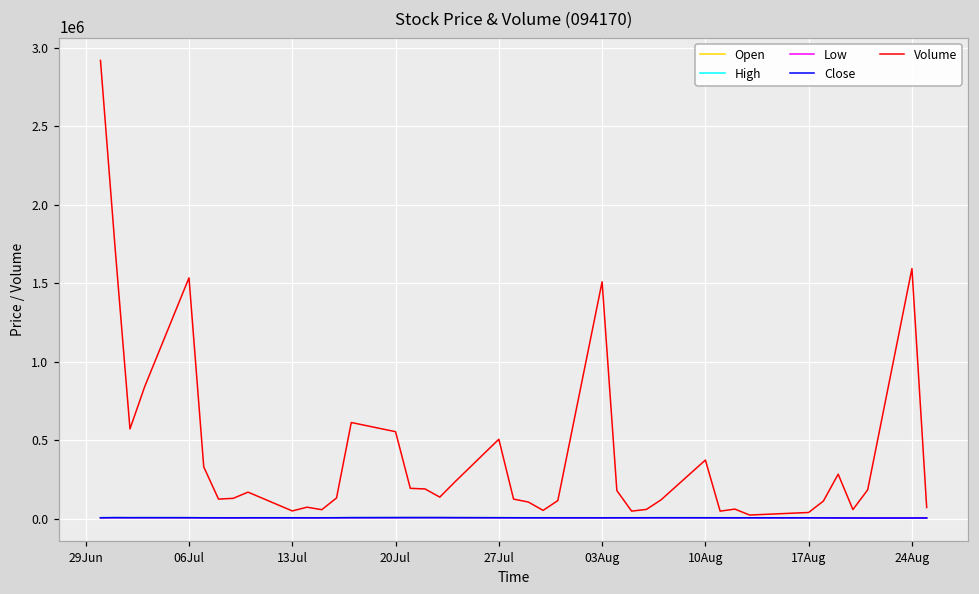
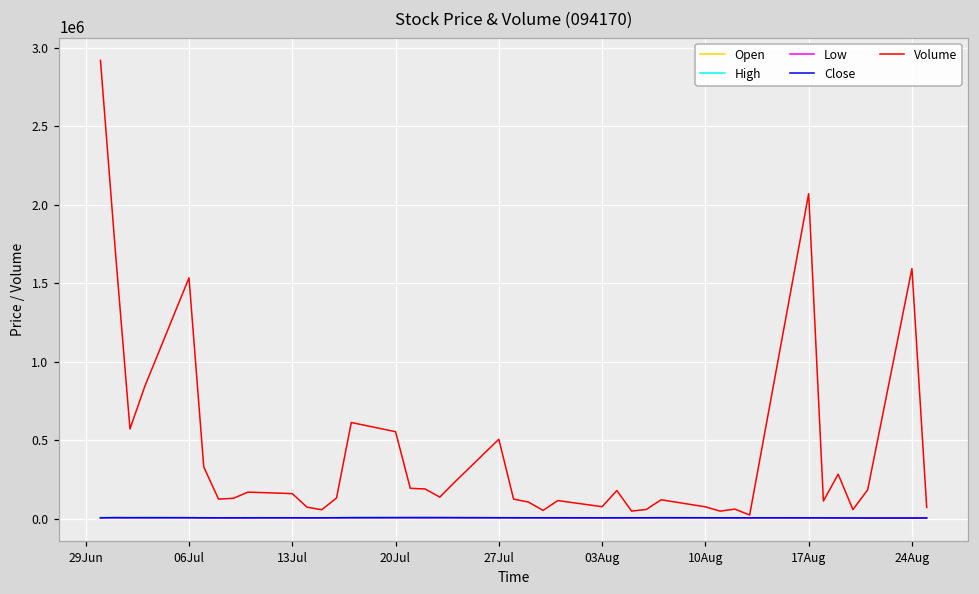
Volume, 13Jul: 50000 -> 160000
Volume, 03Aug: 1510000 -> 80000
Volume, 10Aug: 370000 -> 70000
Volume, 17Aug: 40000 -> 2070000
